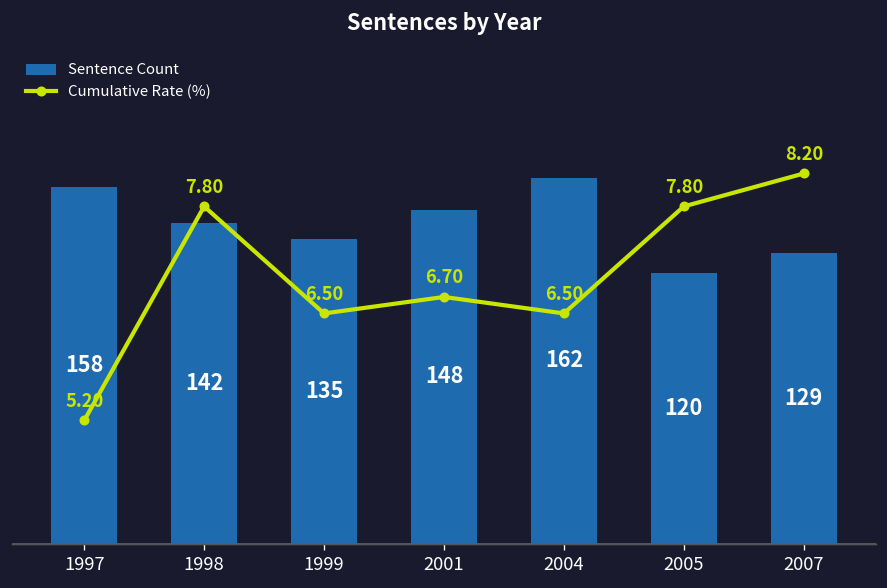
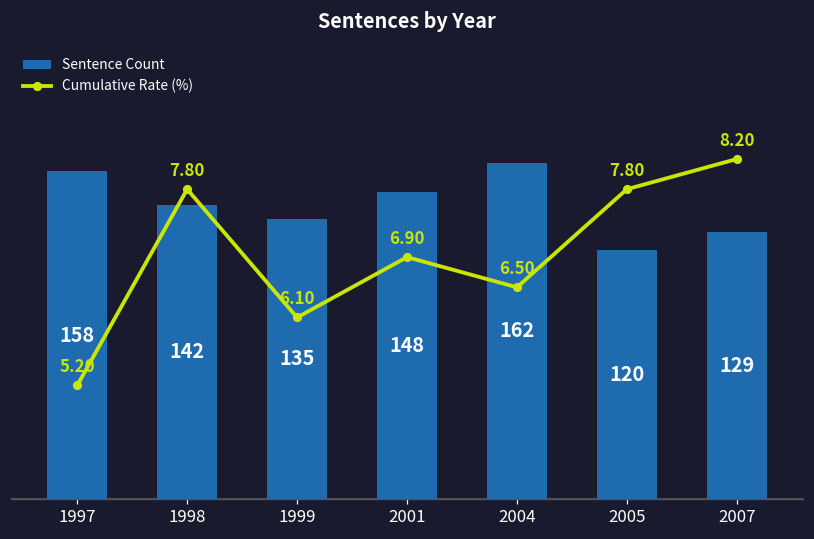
Cumulative Rate (%), 1999: 6.50 -> 6.10
Cumulative Rate (%), 2001: 6.70 -> 6.90
